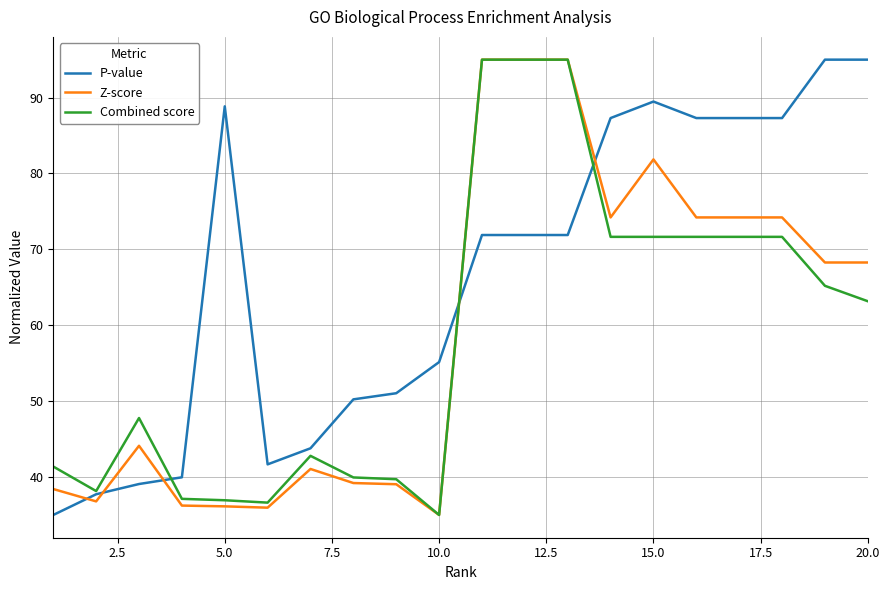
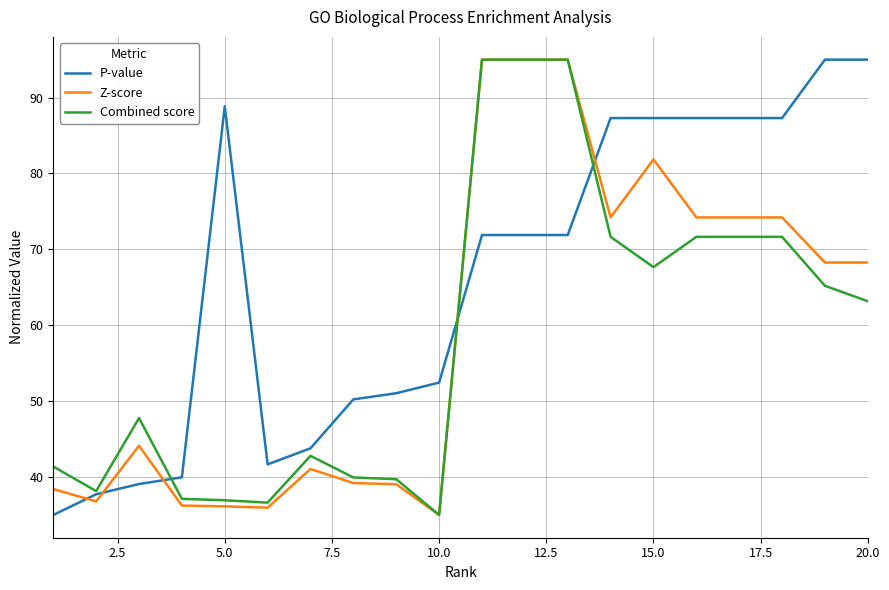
P-value, 10.0: 55 -> 52
P-value, 15.0: 89 -> 87
Combined score, 15.0: 72 -> 68
